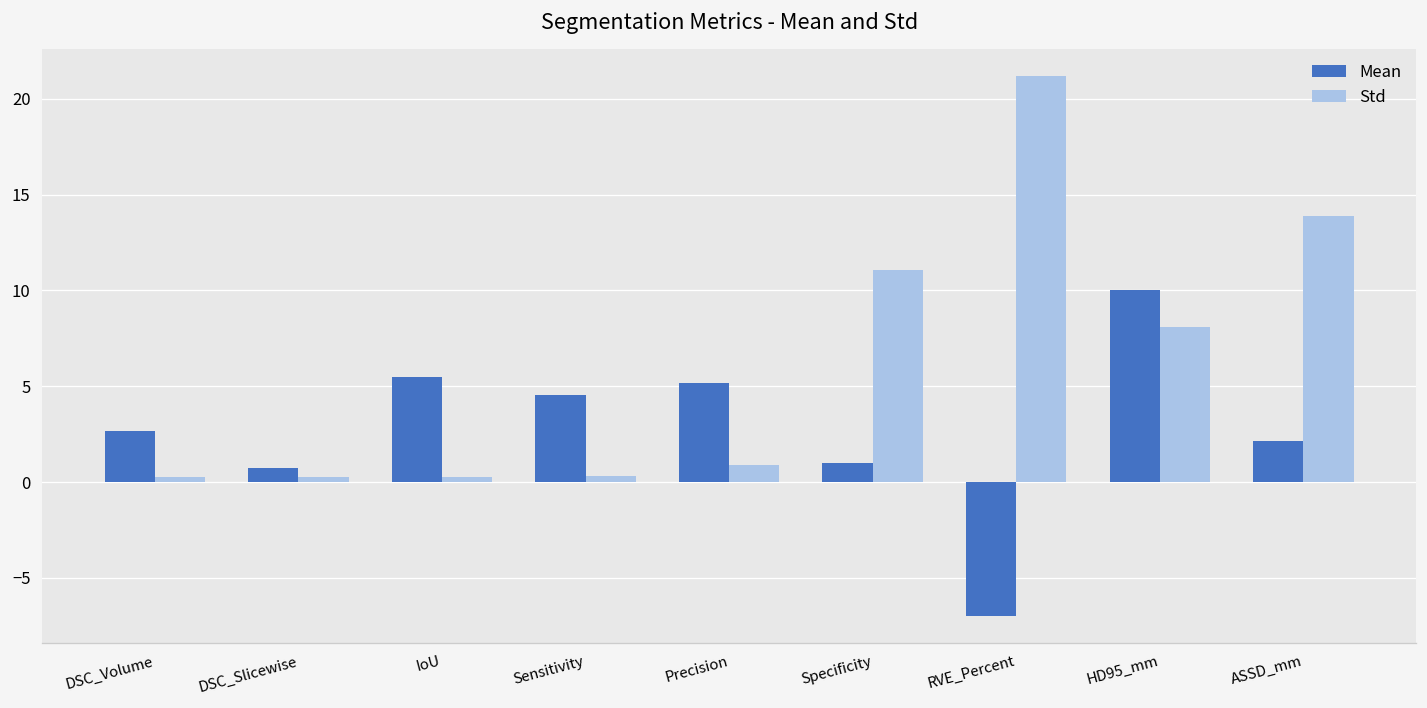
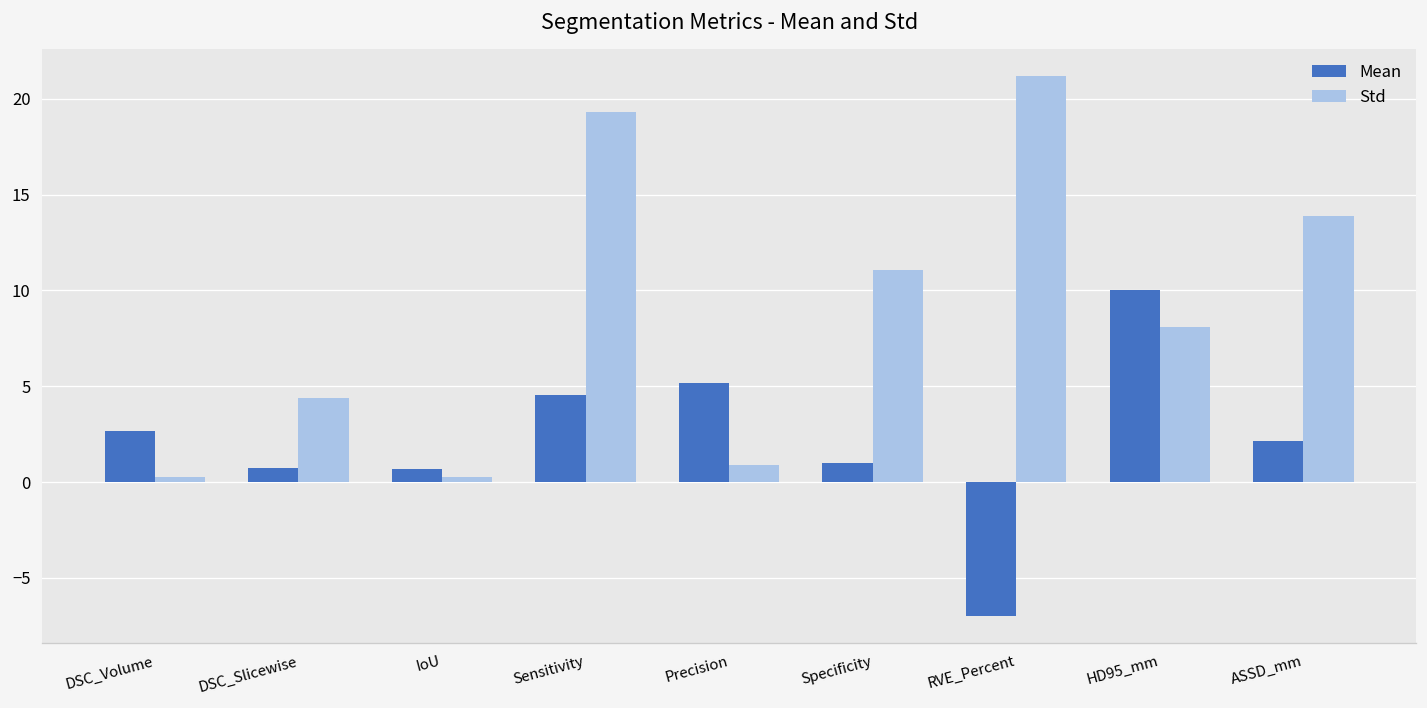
Std, DSC_Slicewise: 0.3 -> 4.4
Mean, IoU: 5.5 -> 0.7
Std, Sensitivity: 0.3 -> 19.3
